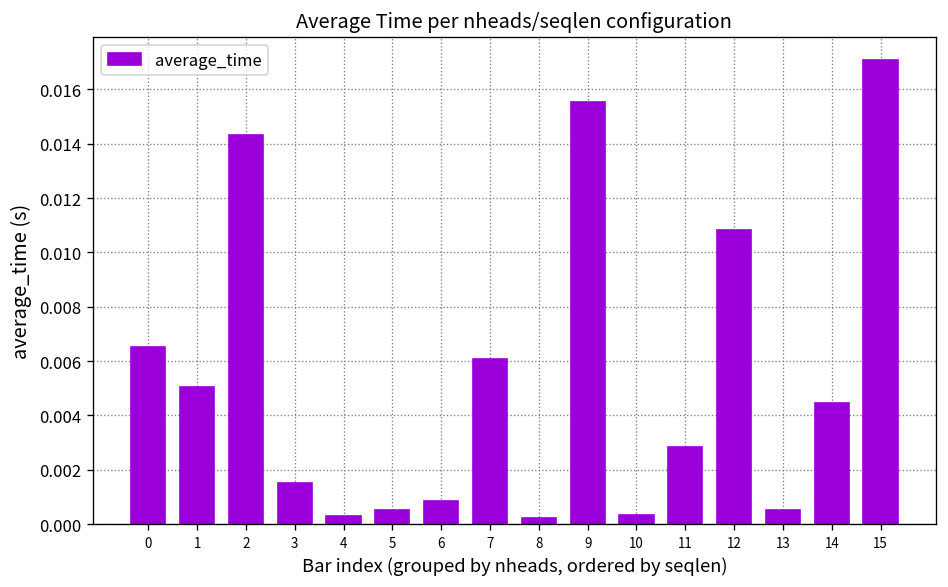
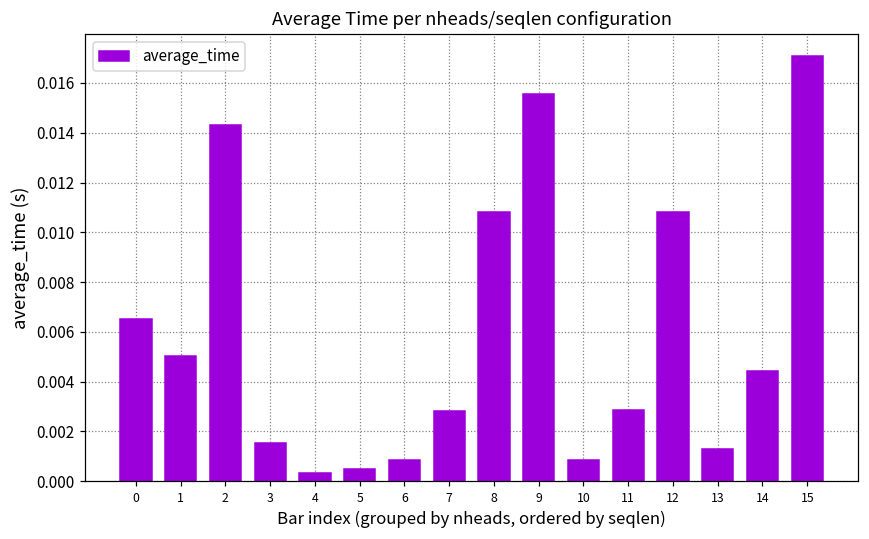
7: 0.0061 -> 0.0028
8: 0.0002 -> 0.0108
10: 0.0003 -> 0.0009
13: 0.0005 -> 0.0013
